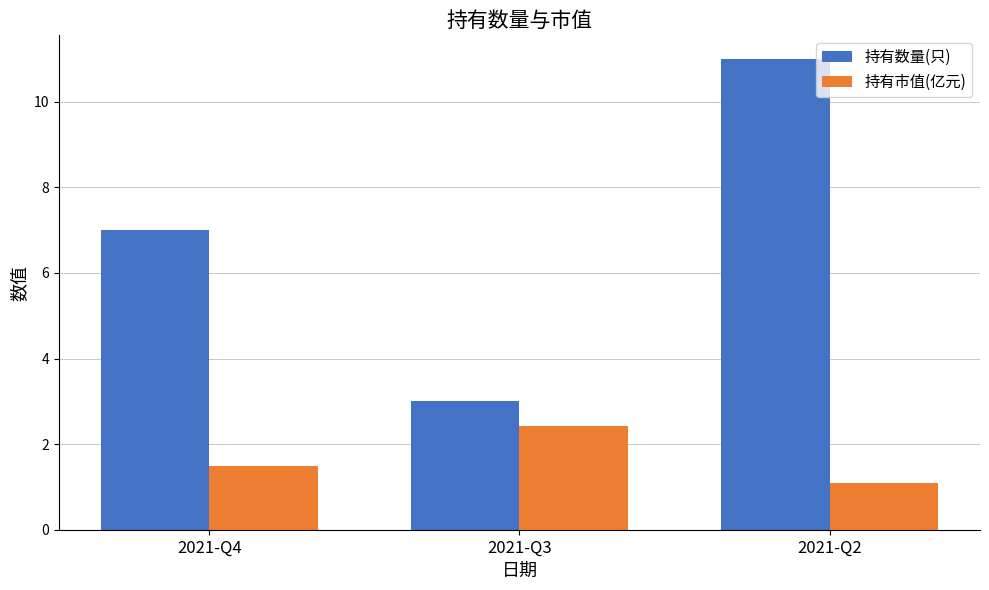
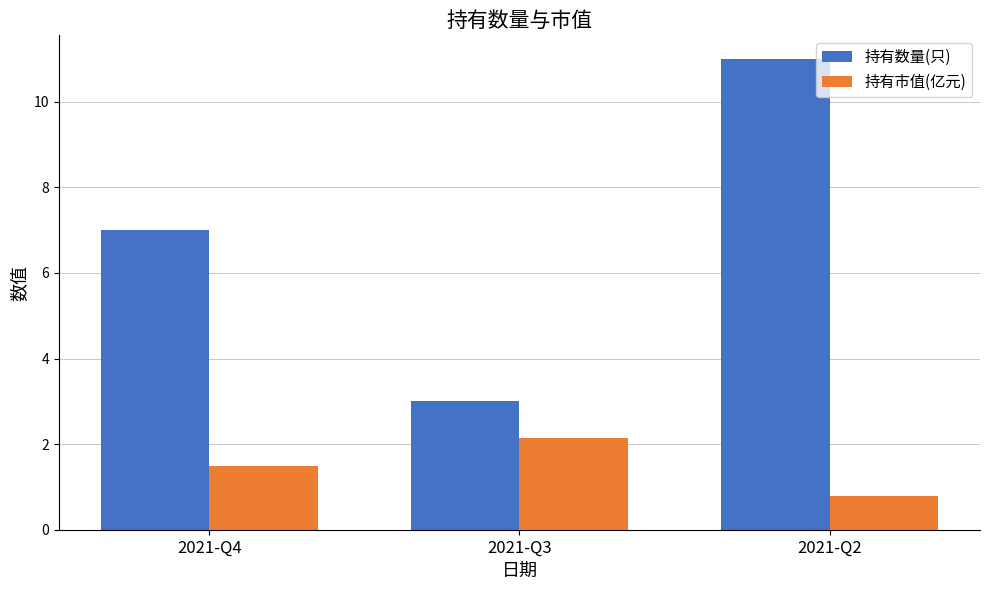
持有市值(亿元), 2021-Q3: 2.4 -> 2.2
持有市值(亿元), 2021-Q2: 1.1 -> 0.8
